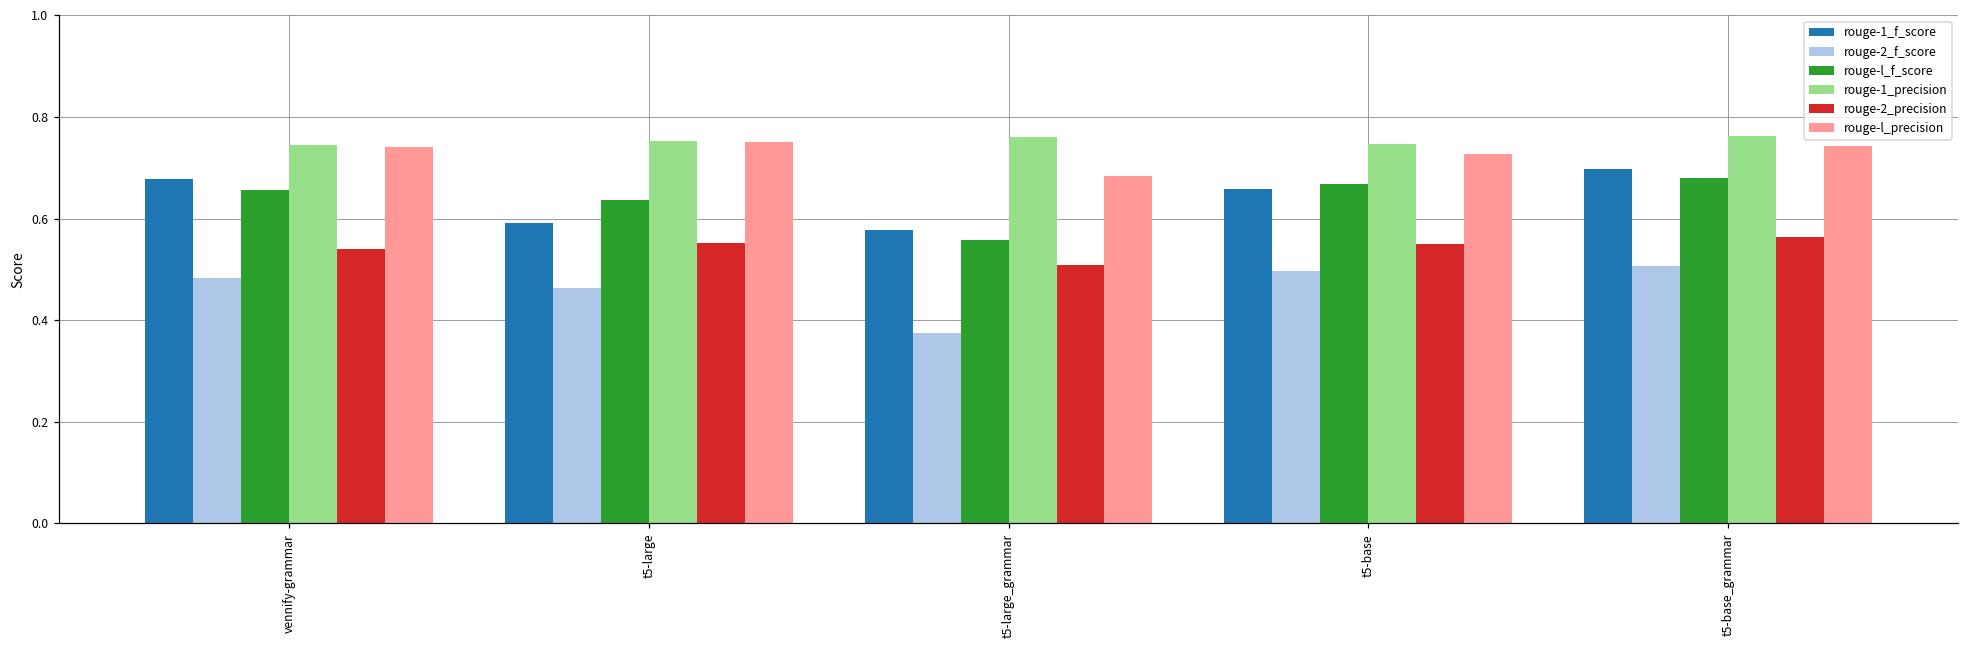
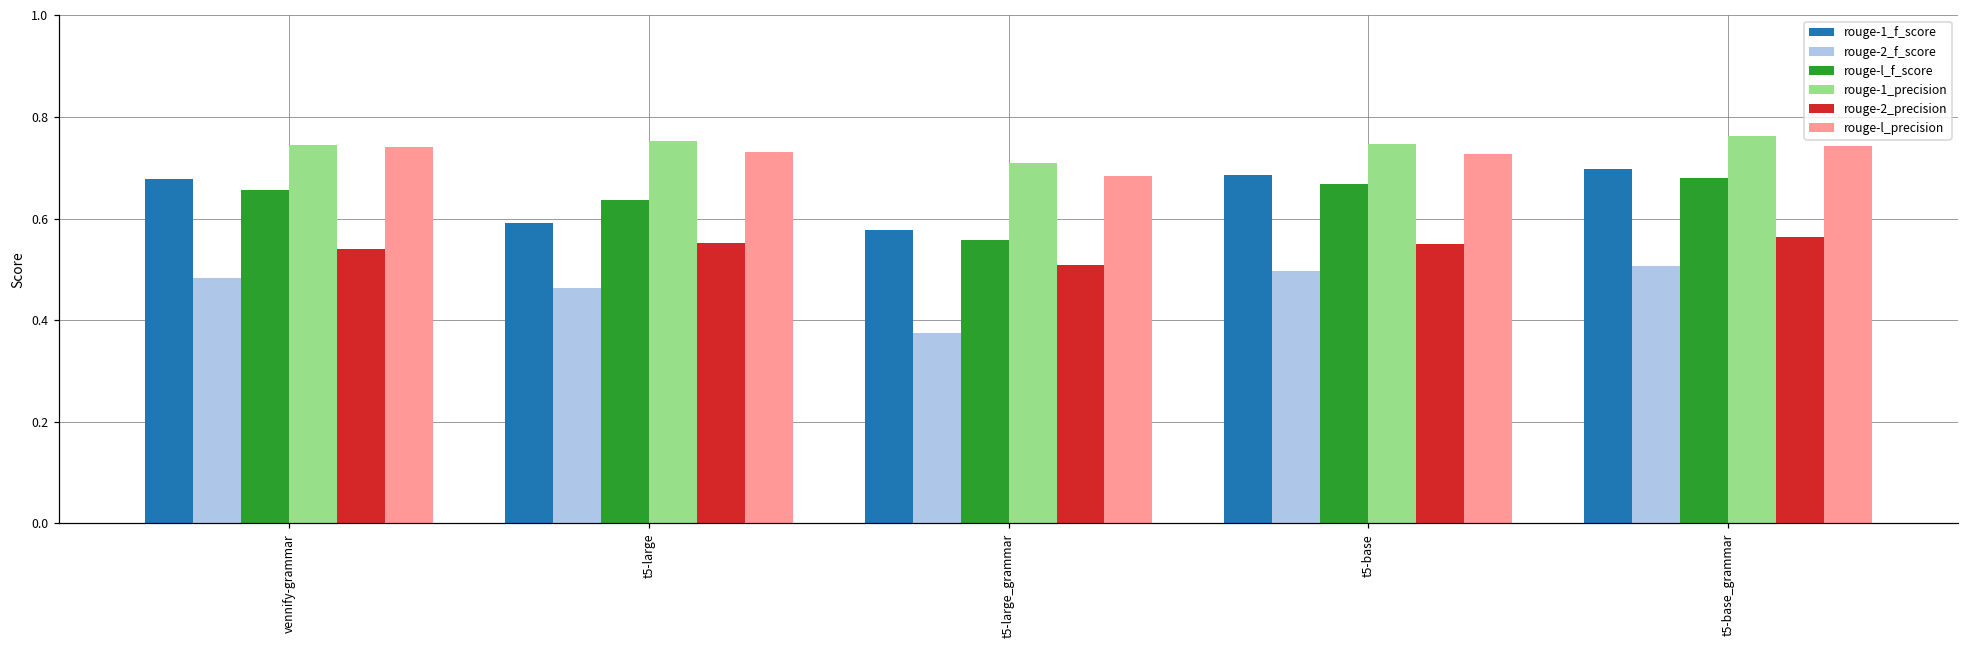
rouge-l_precision, t5-large: 0.75 -> 0.73
rouge-1_precision, t5-large_grammar: 0.76 -> 0.71
rouge-1_f_score, t5-base: 0.66 -> 0.68
